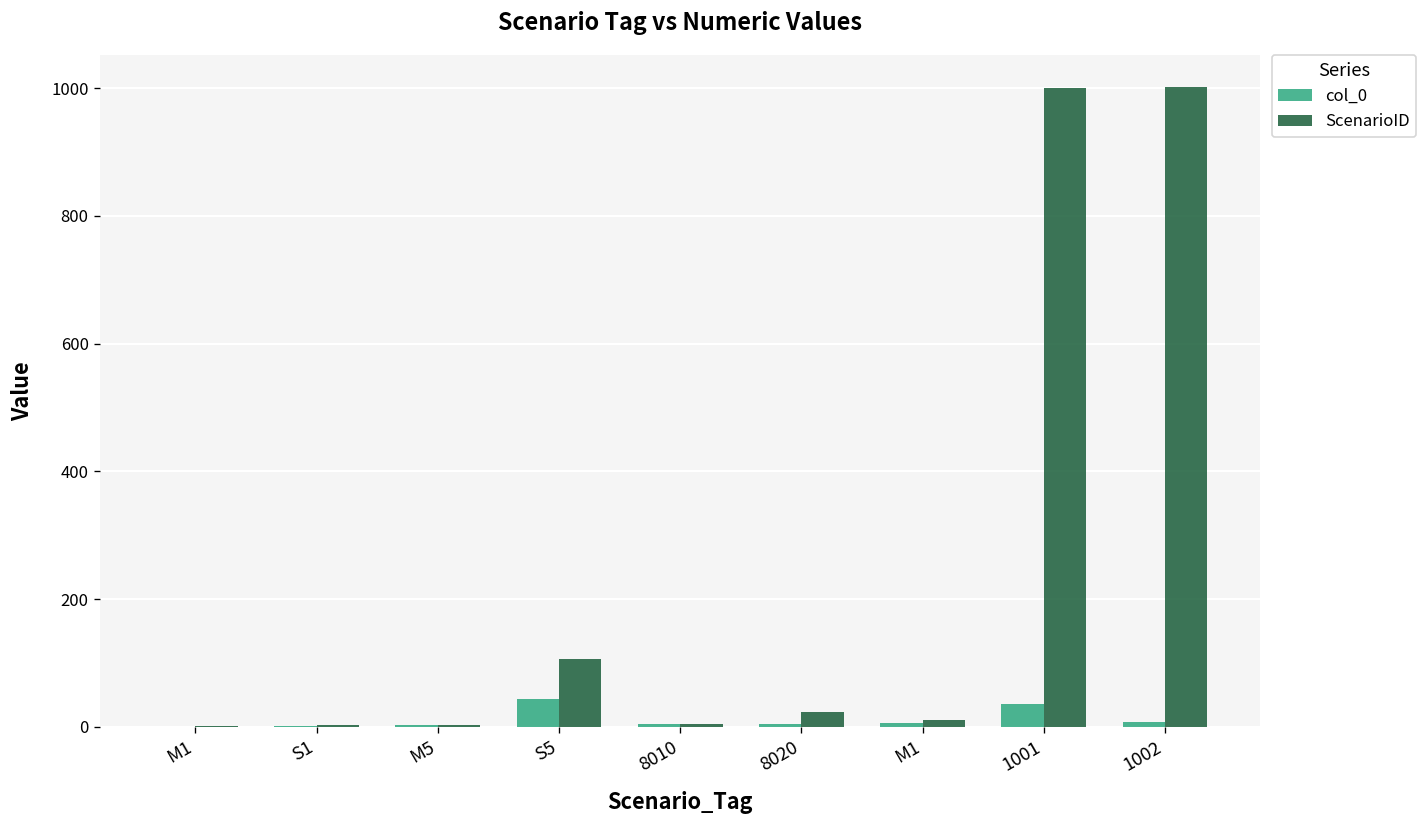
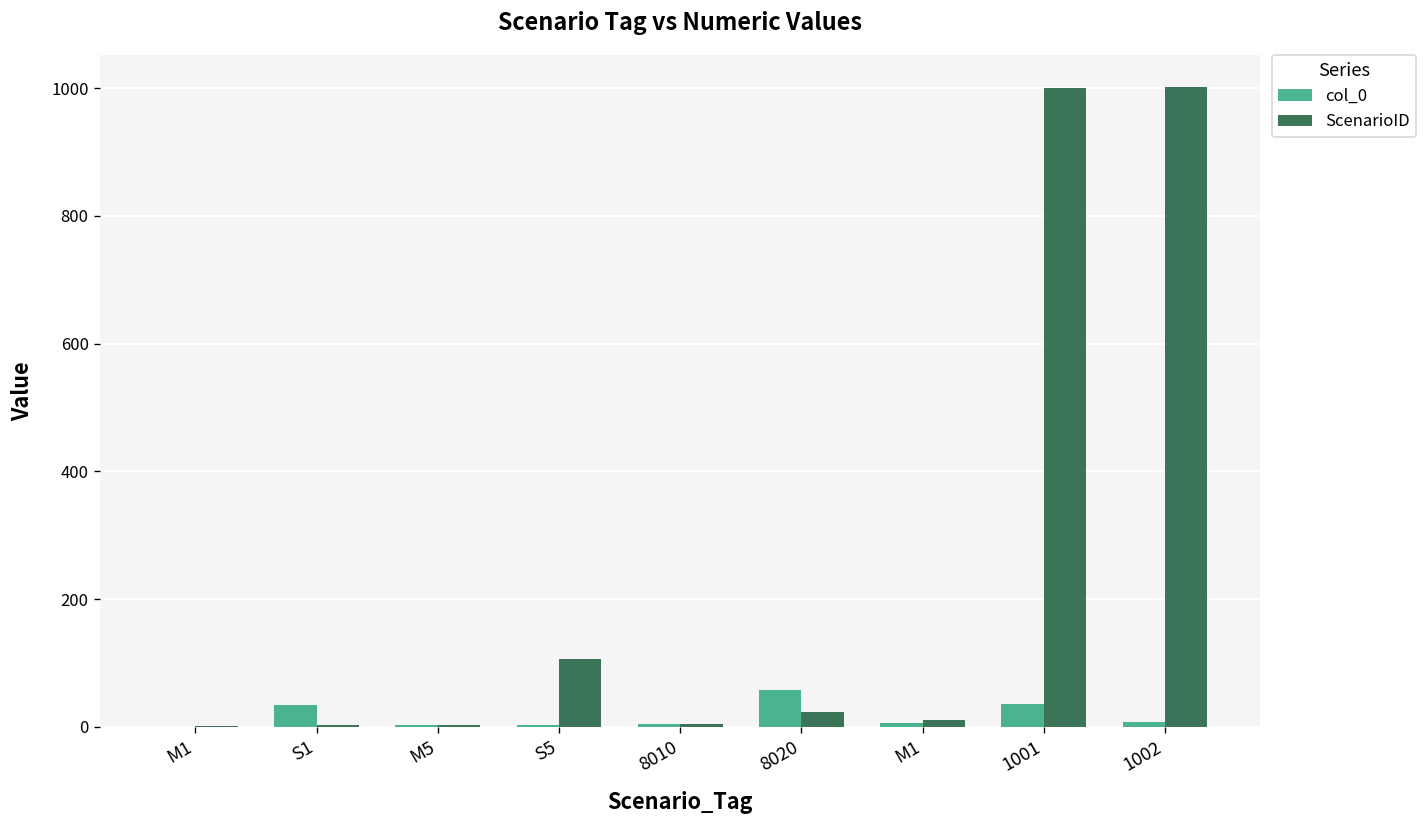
col_0, S1: 0 -> 30
col_0, S5: 40 -> 0
col_0, 8020: 10 -> 60
